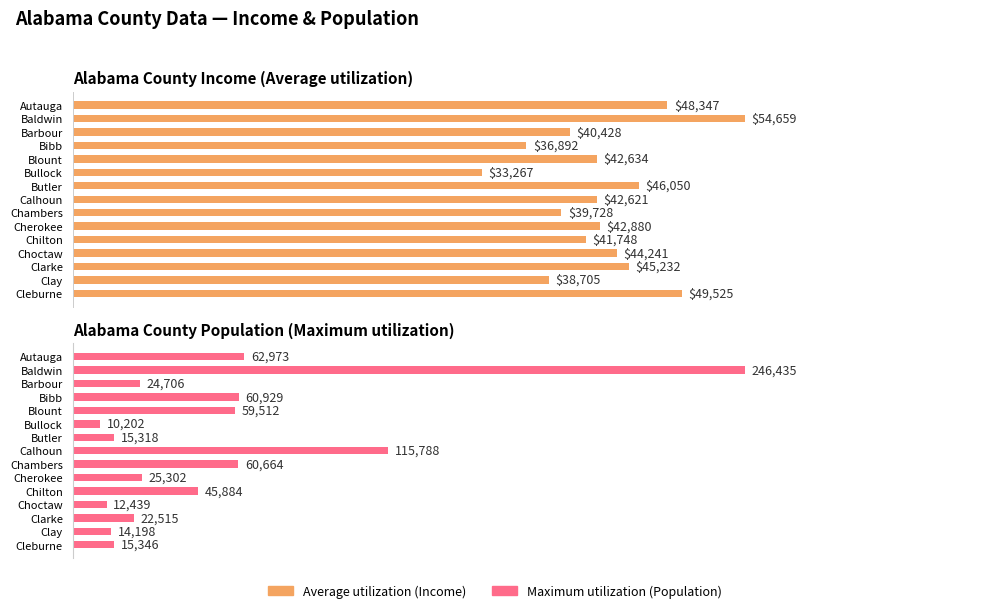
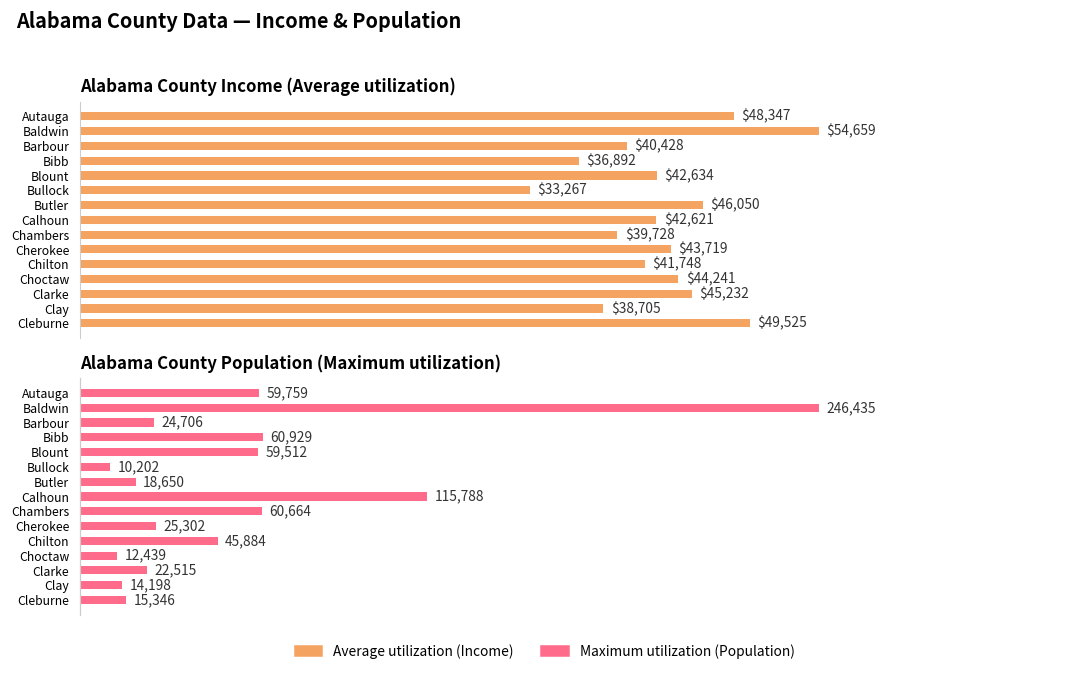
Alabama County Income (Average utilization), Cherokee: $42,880 -> $43,719
Alabama County Population (Maximum utilization), Autauga: 62,973 -> 59,759
Alabama County Population (Maximum utilization), Butler: 15,318 -> 18,650
